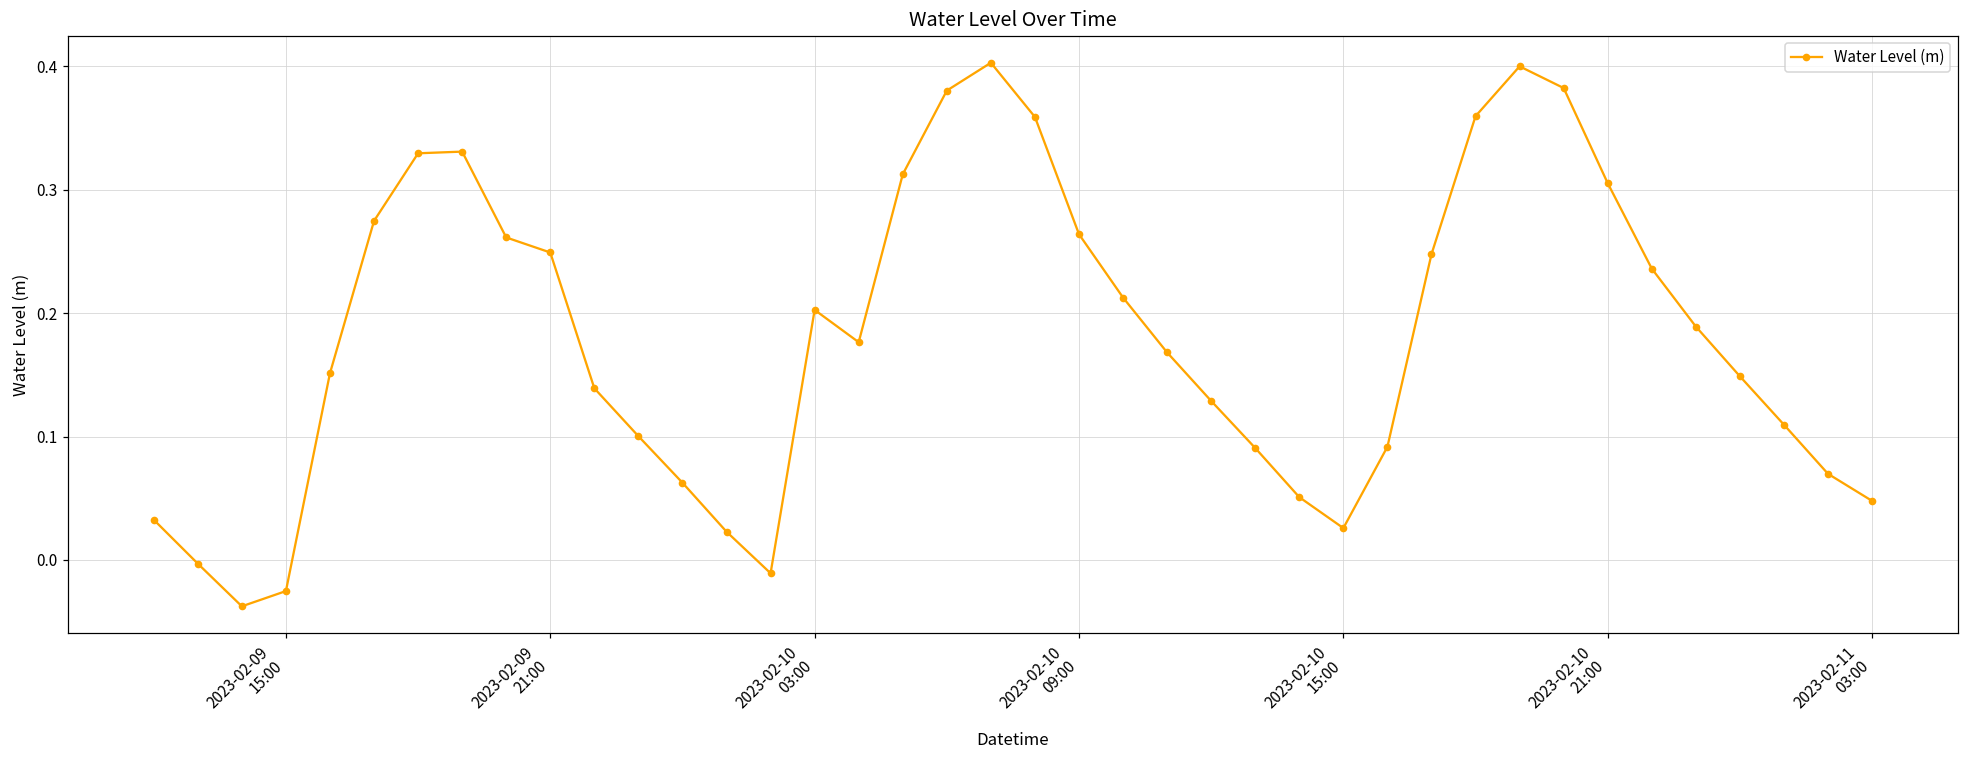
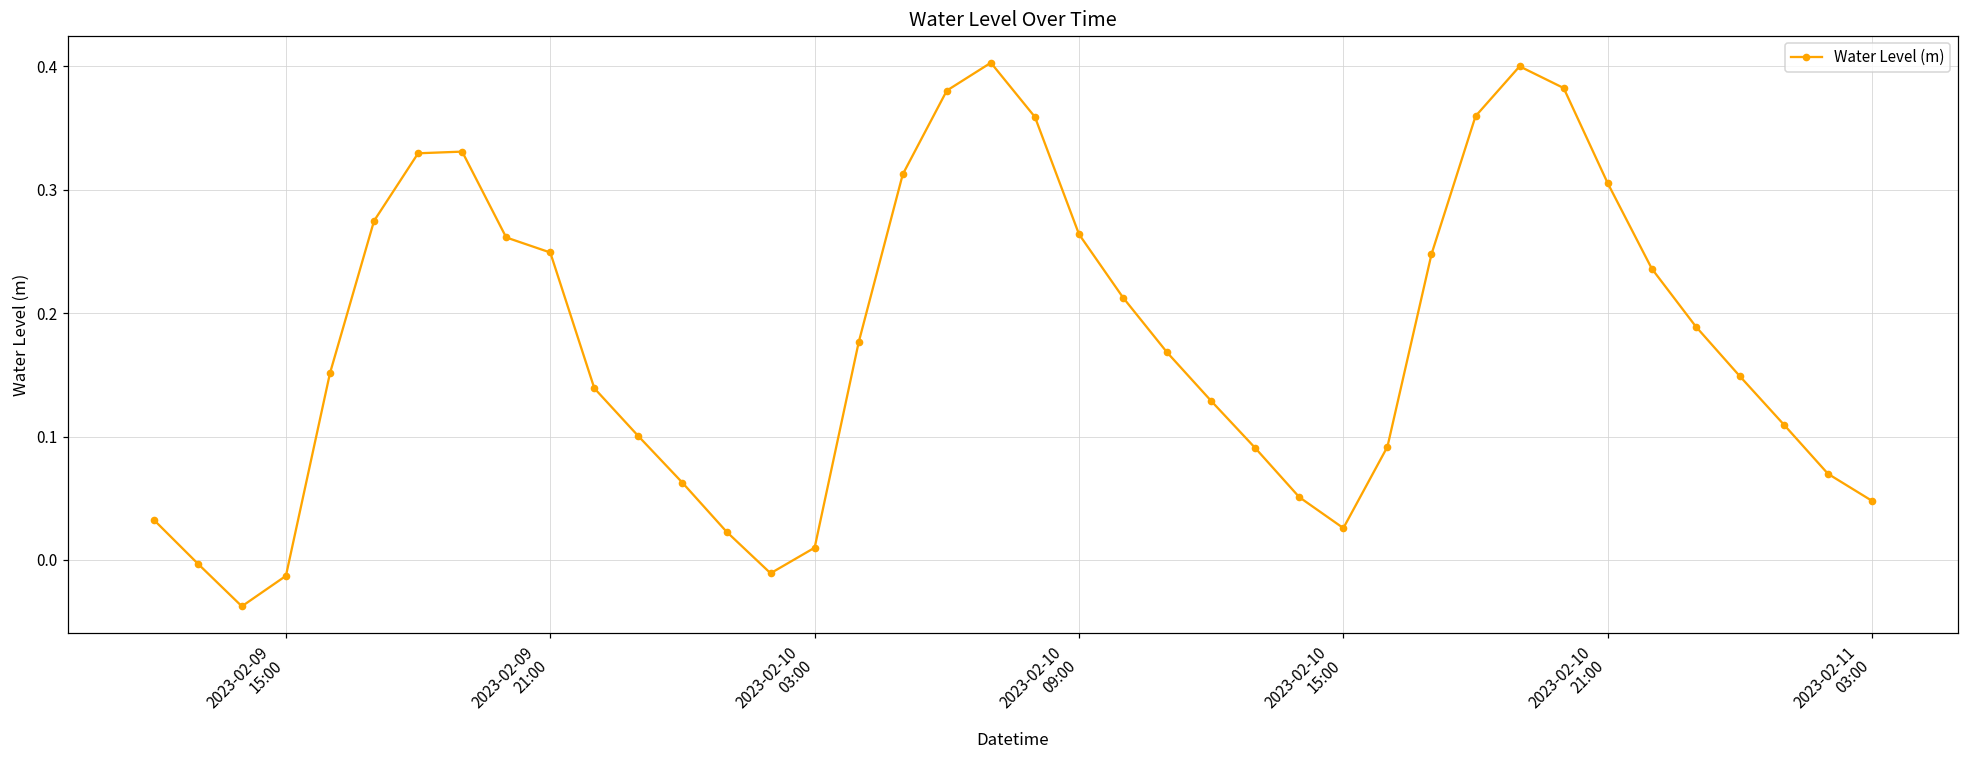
2023-02-09 15:00: -0.025 -> -0.013
2023-02-10 03:00: 0.203 -> 0.010
